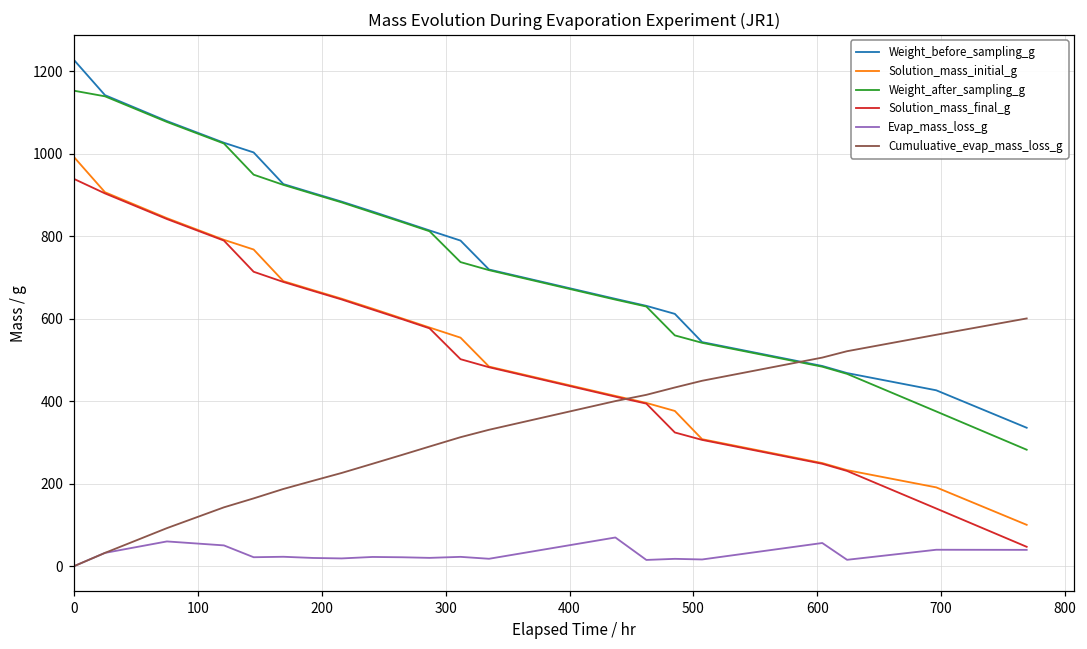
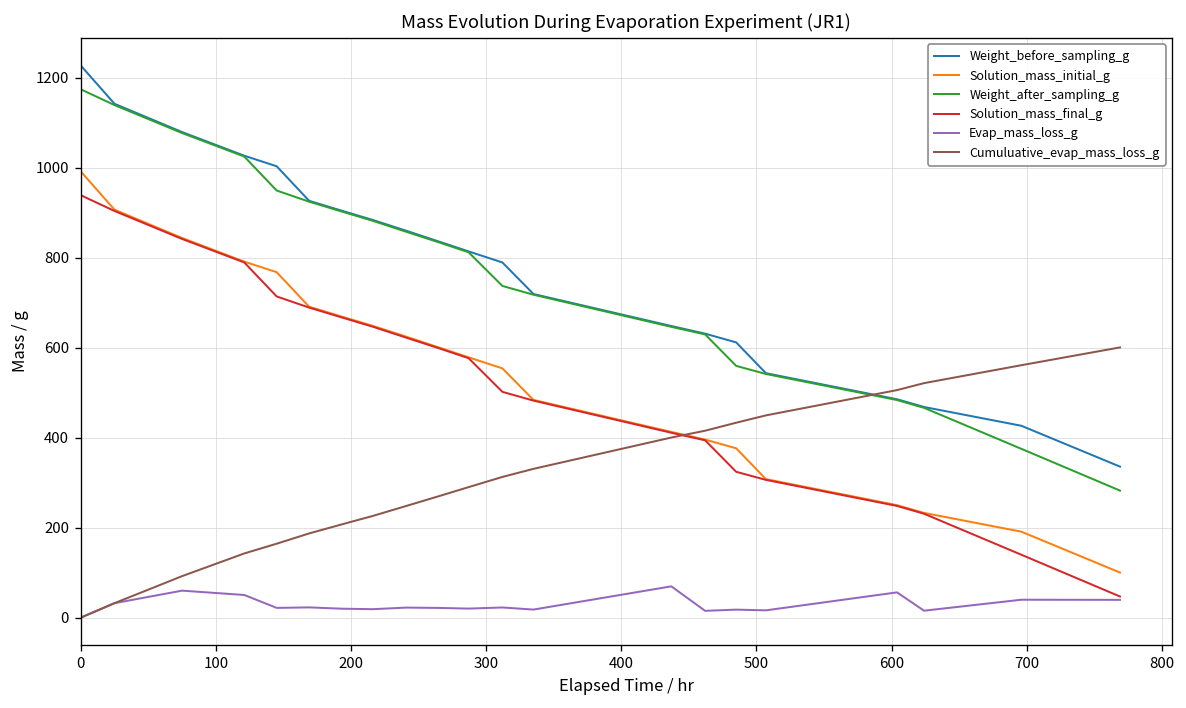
Weight_after_sampling_g, 0: 1150 -> 1170
